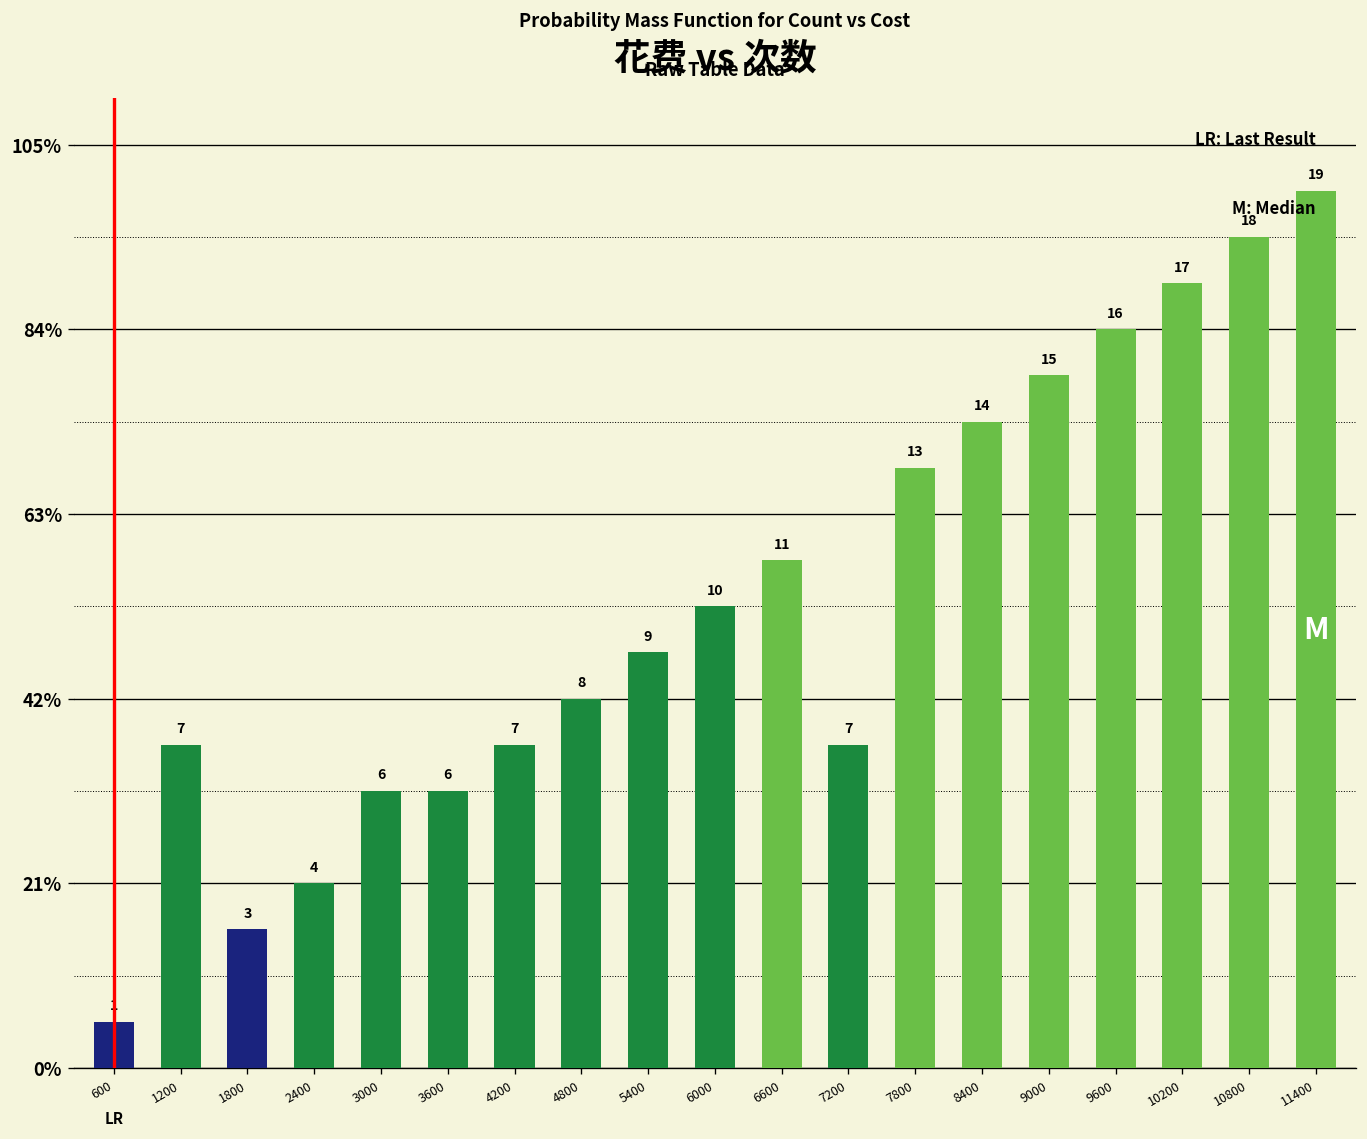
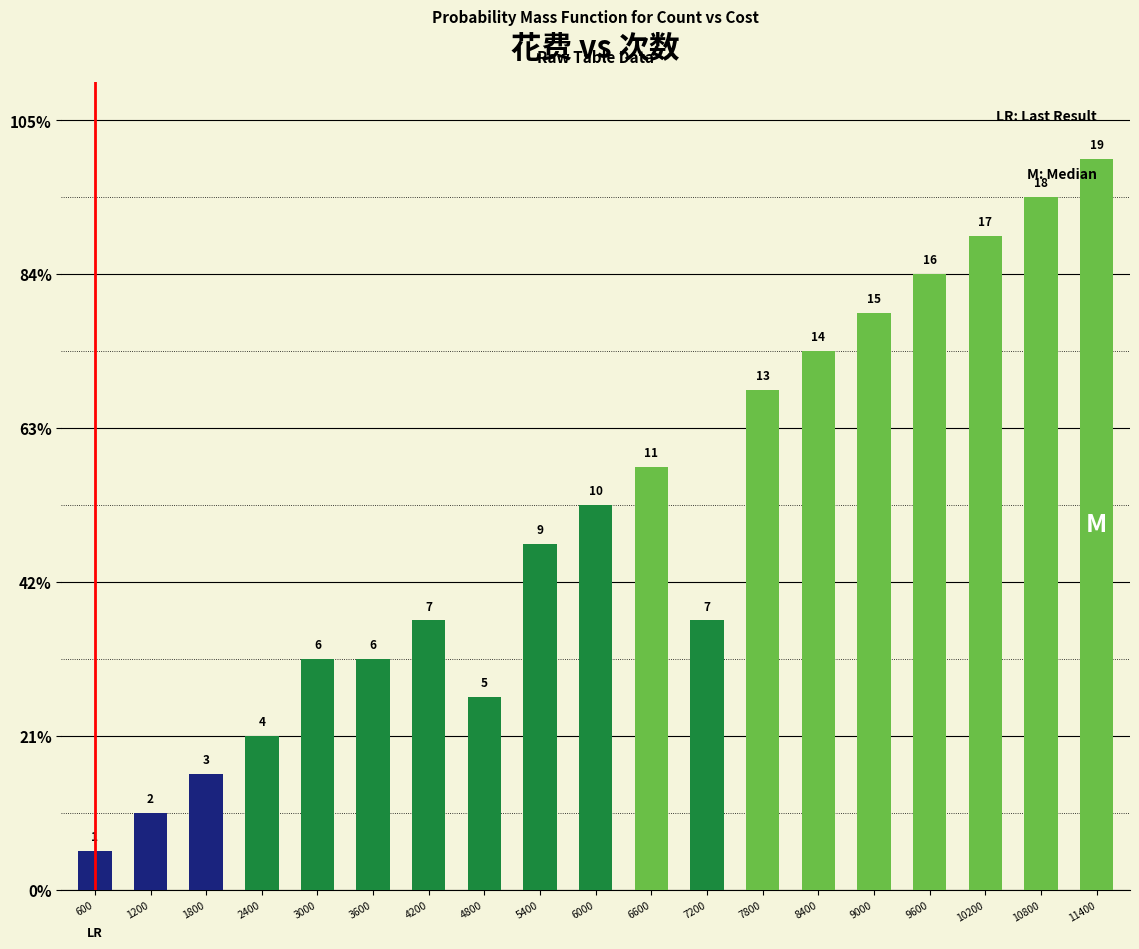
1200: 7 -> 2
4800: 8 -> 5
